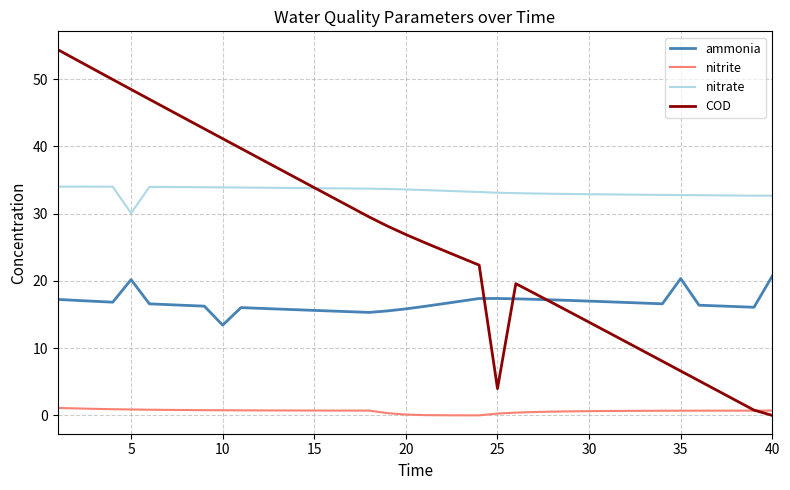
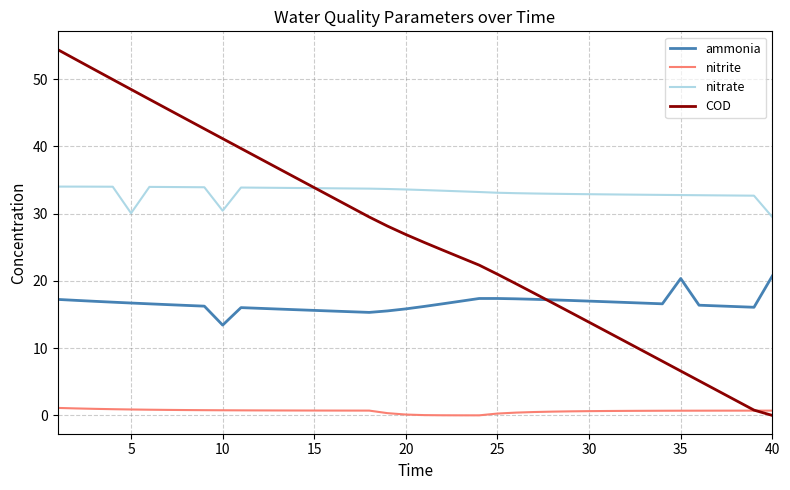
ammonia, 5: 20 -> 17
nitrate, 10: 34 -> 30
COD, 25: 4 -> 21
nitrate, 40: 33 -> 29
